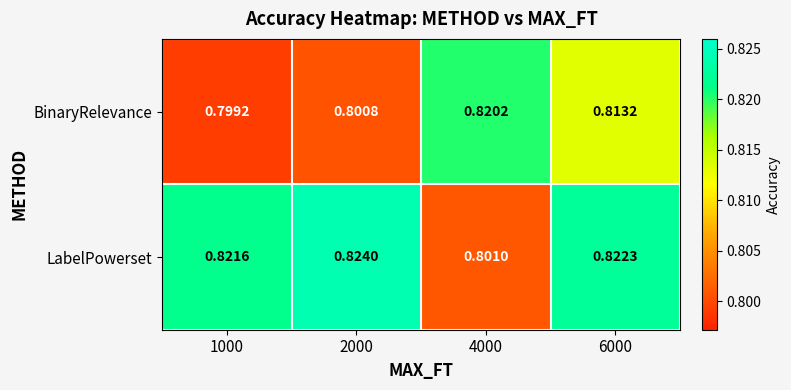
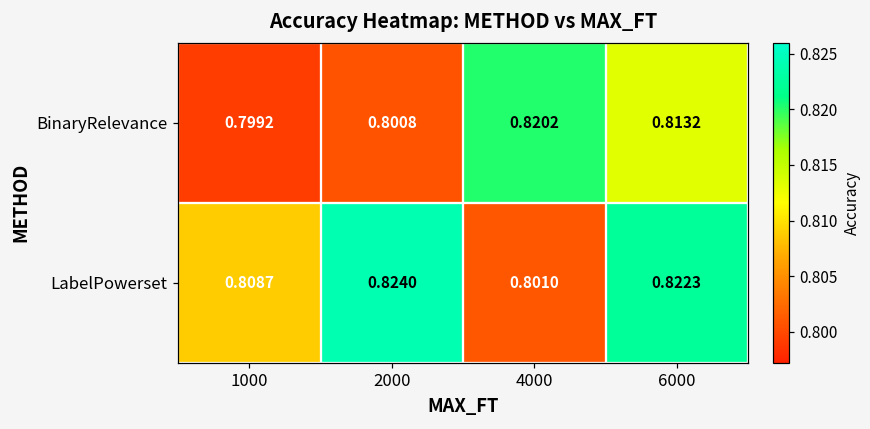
LabelPowerset, 1000: 0.8216 -> 0.8087
